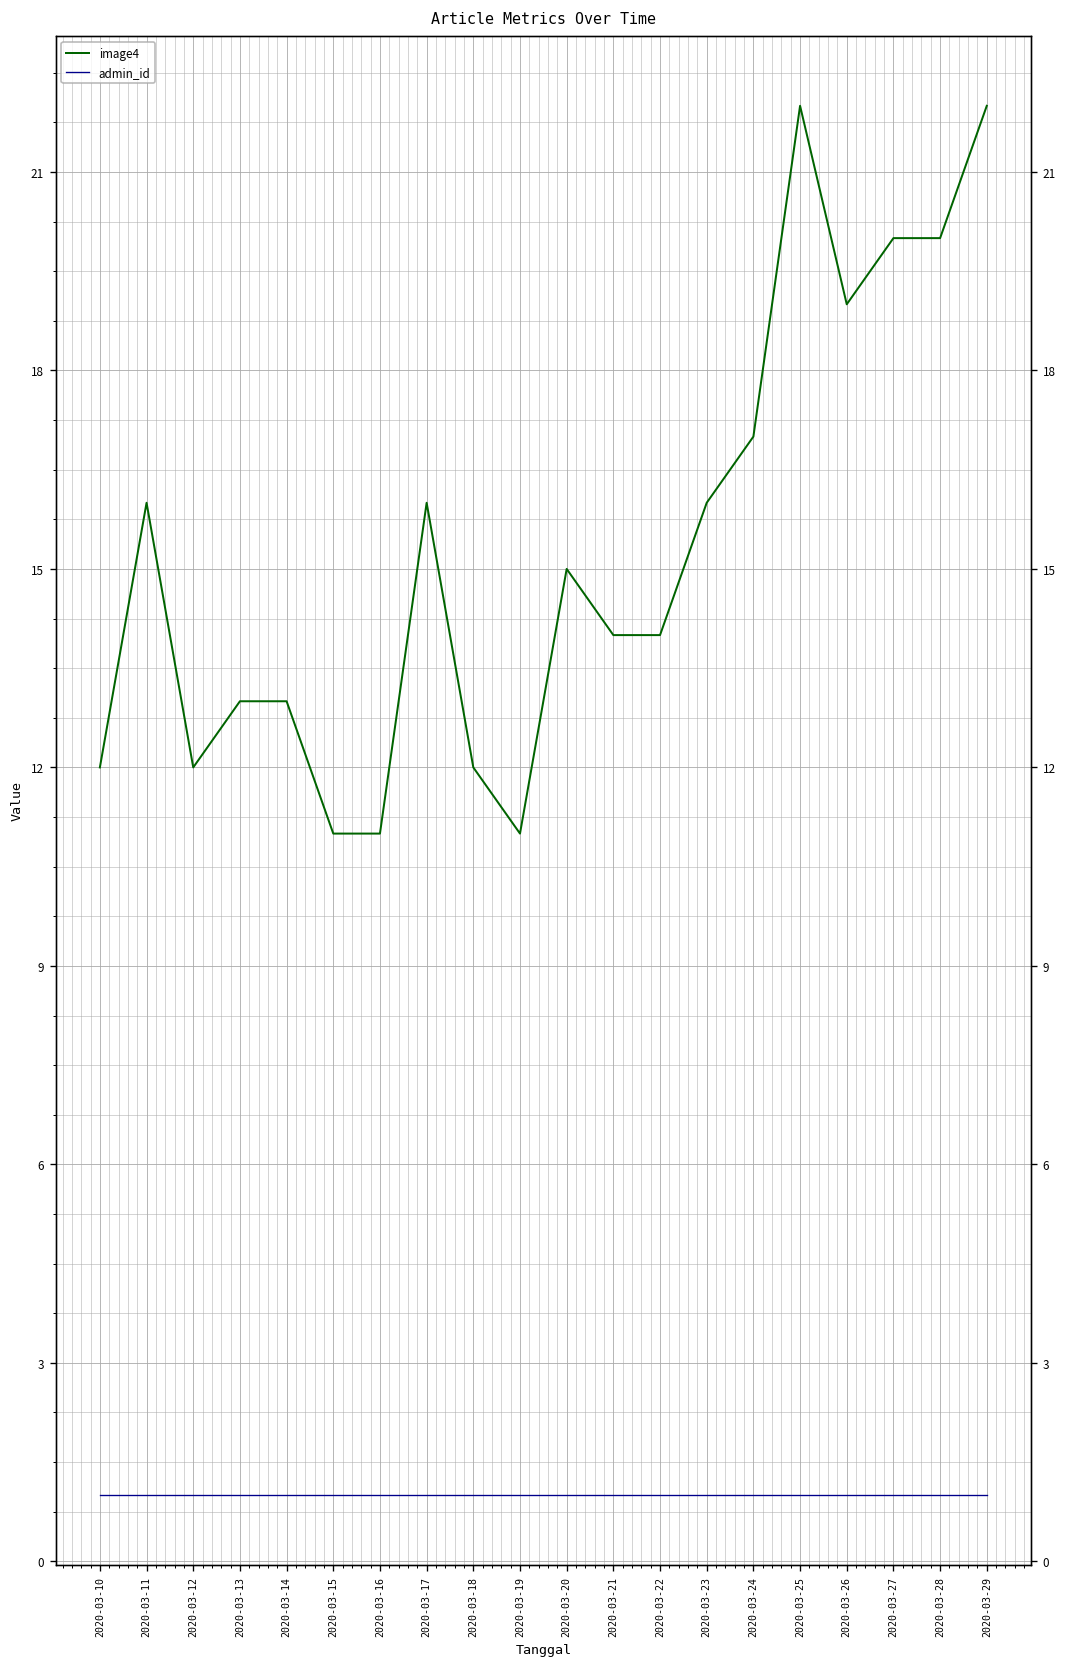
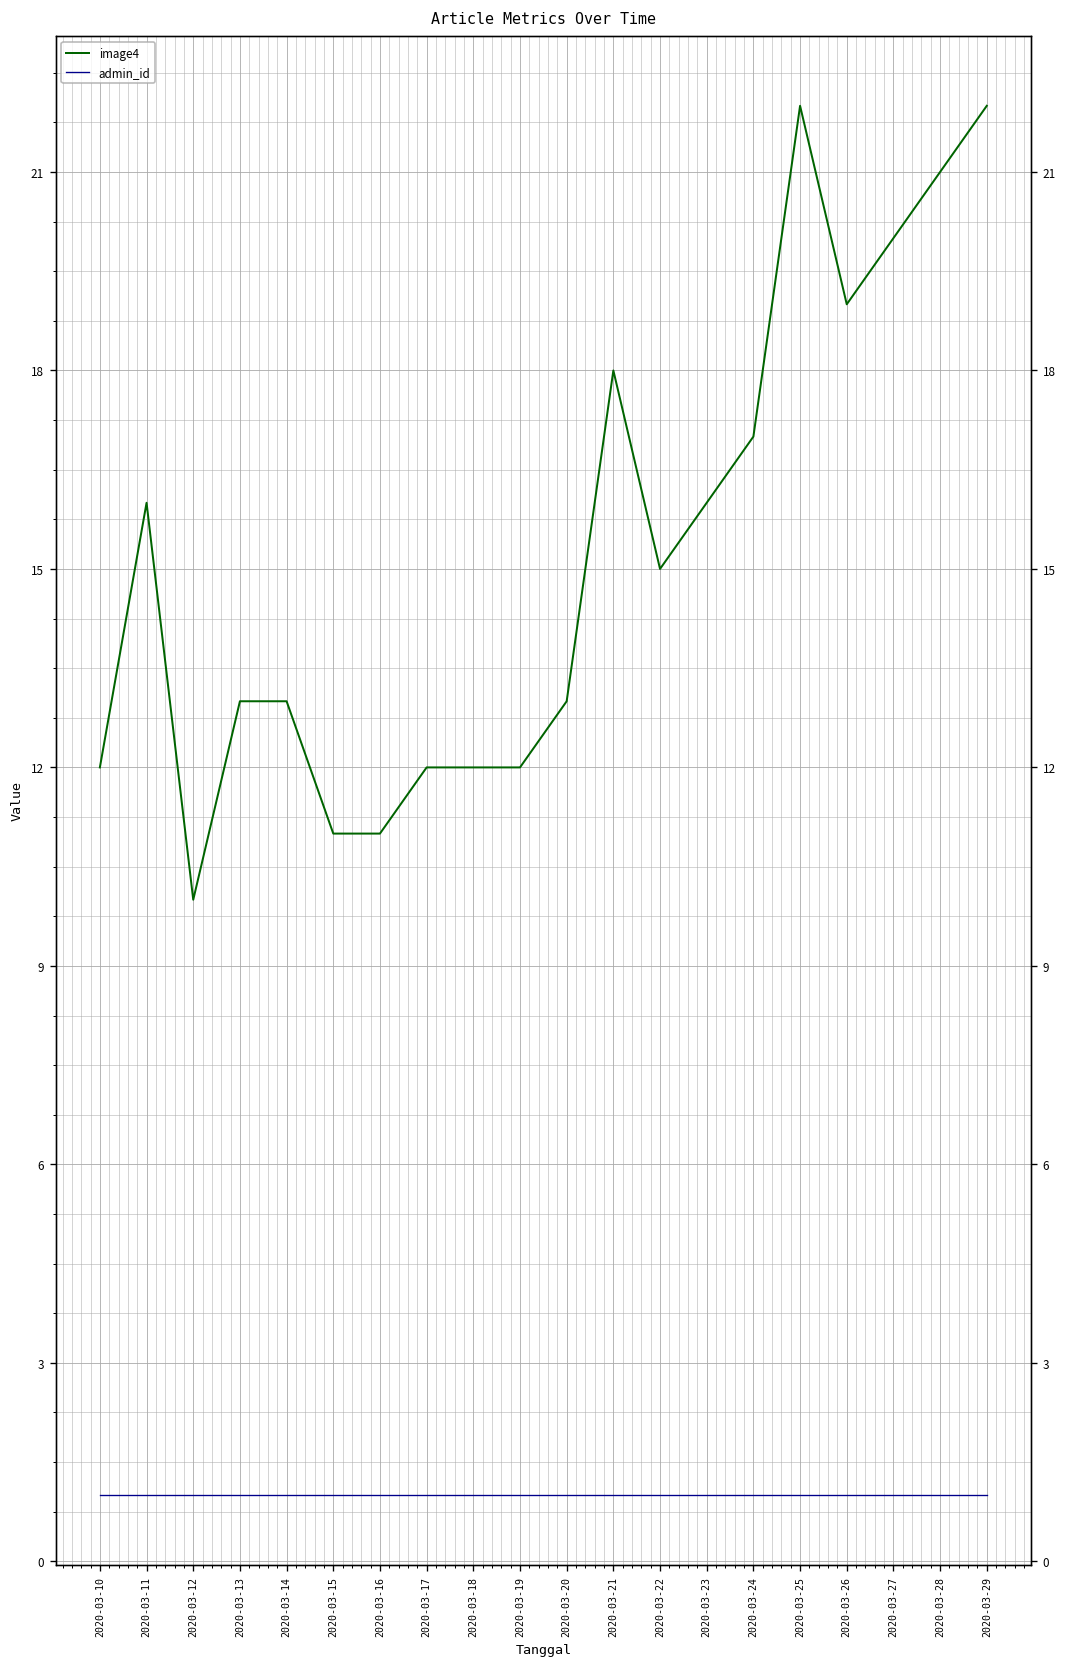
image4, 2020-03-12: 12 -> 10
image4, 2020-03-17: 16 -> 12
image4, 2020-03-19: 11 -> 12
image4, 2020-03-20: 15 -> 13
image4, 2020-03-21: 14 -> 18
image4, 2020-03-22: 14 -> 15
image4, 2020-03-28: 20 -> 21
